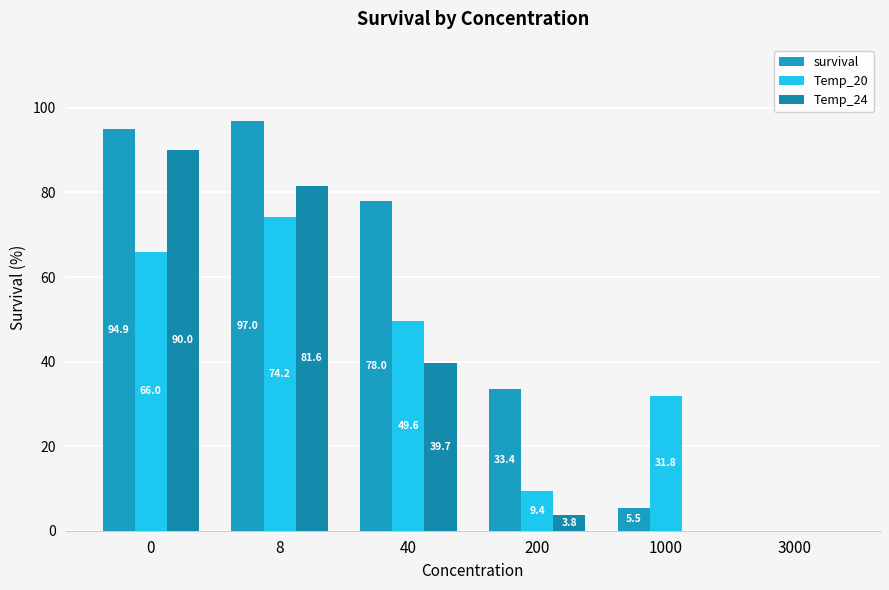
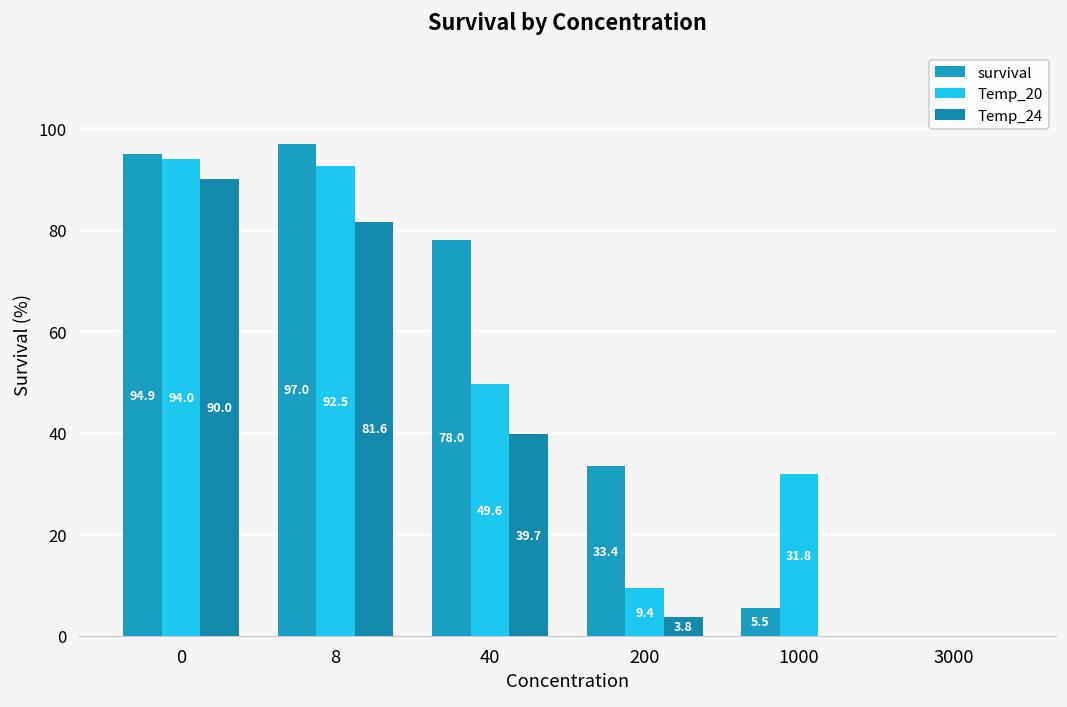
Temp_20, 0: 66.0 -> 94.0
Temp_20, 8: 74.2 -> 92.5
